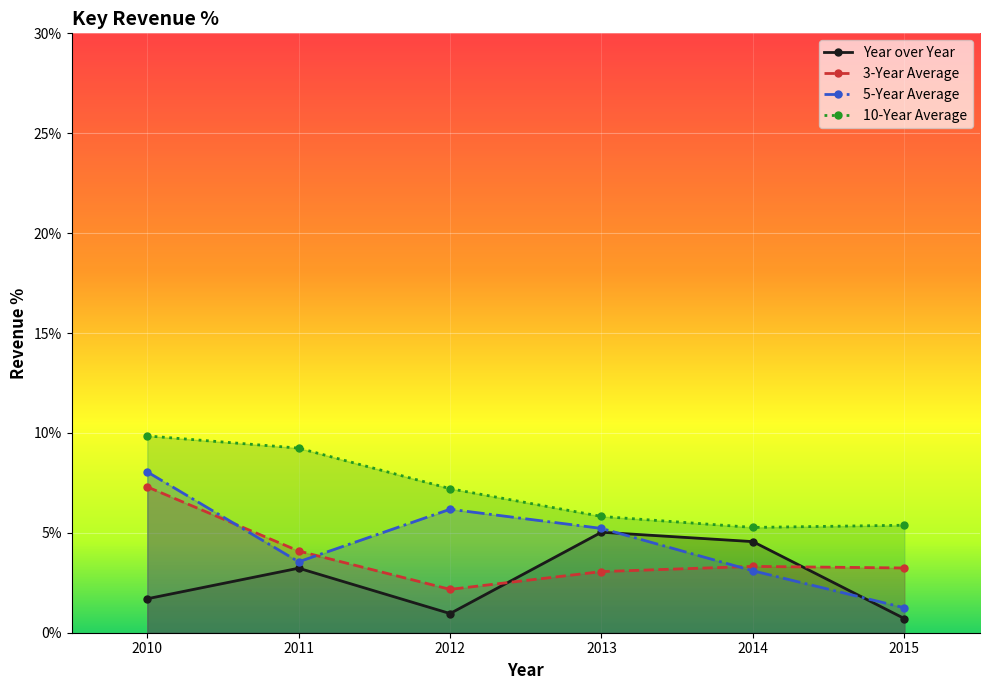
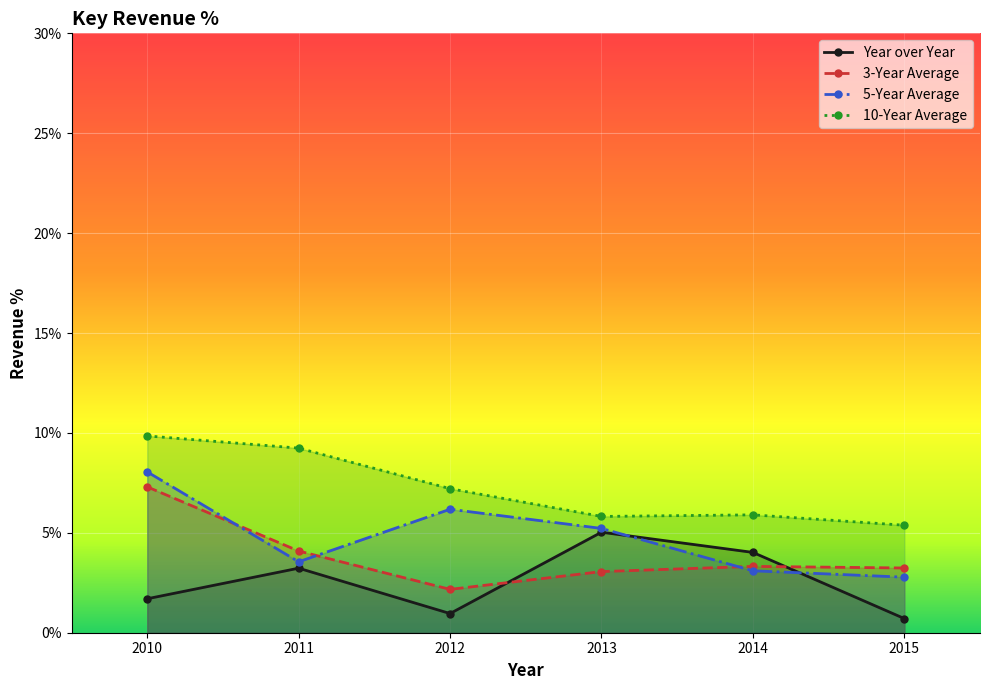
Year over Year, 2014: 4.6% -> 4.0%
10-Year Average, 2014: 5.3% -> 5.9%
5-Year Average, 2015: 1.3% -> 2.8%
